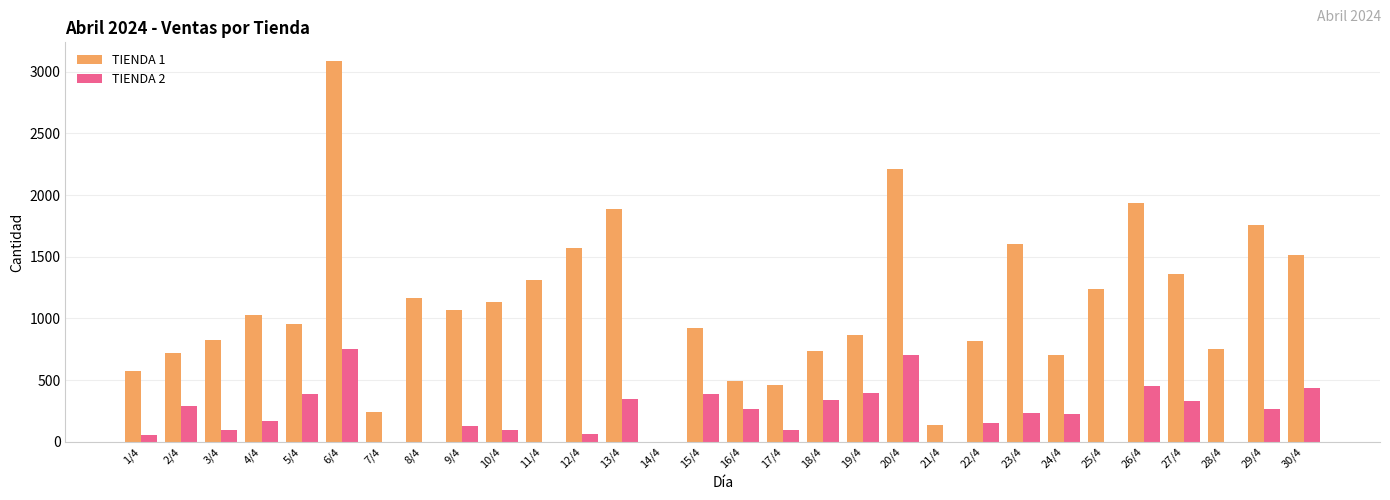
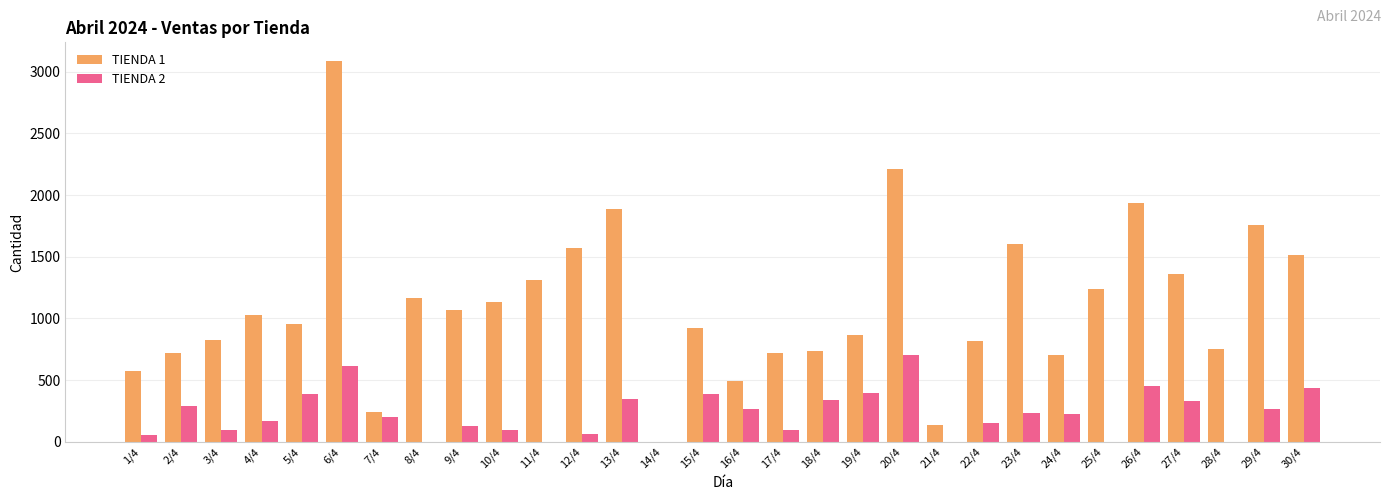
TIENDA 2, 6/4: 750 -> 610
TIENDA 2, 7/4: 0 -> 200
TIENDA 1, 17/4: 460 -> 720
